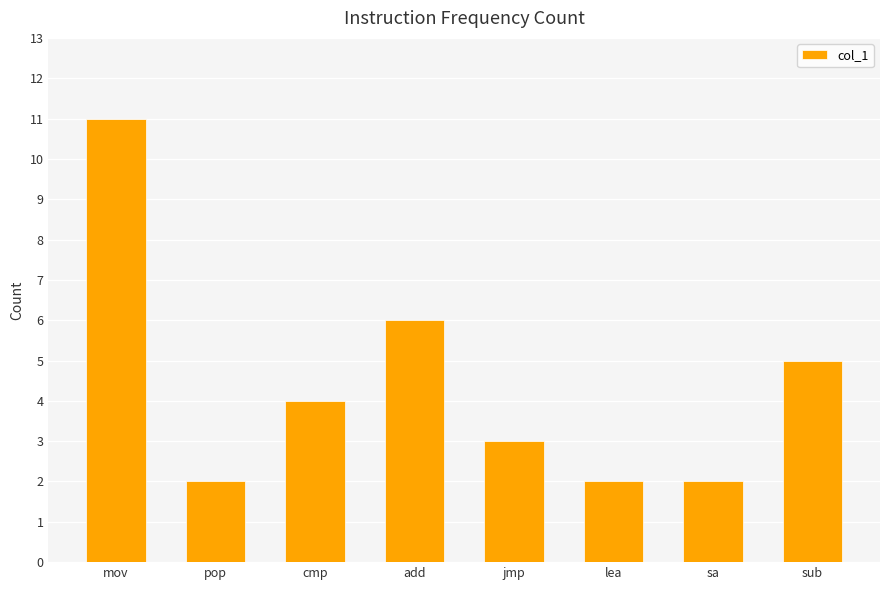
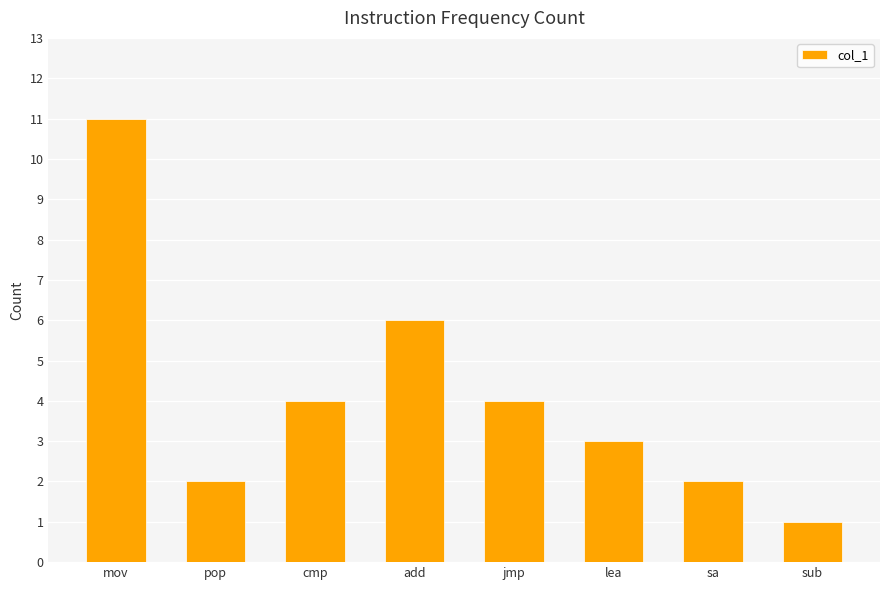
jmp: 3 -> 4
lea: 2 -> 3
sub: 5 -> 1
